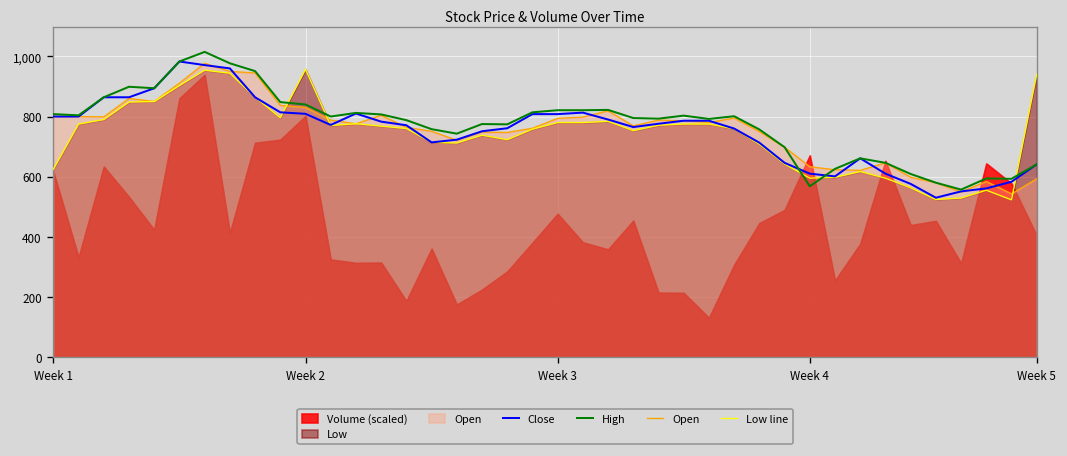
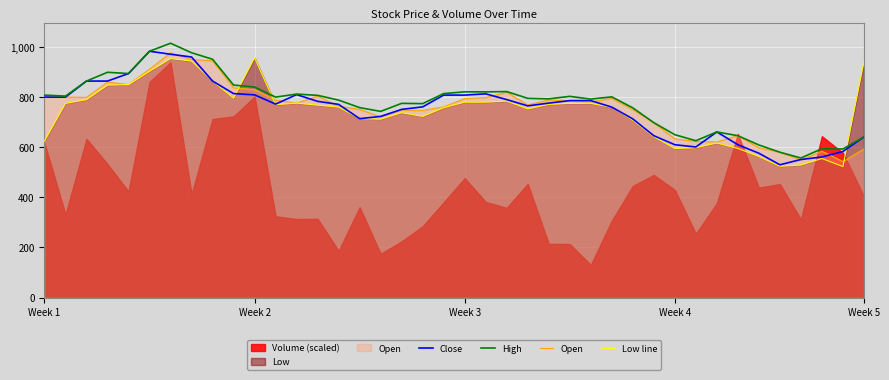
Volume (scaled), Week 4: 670 -> 430
High, Week 4: 570 -> 650
